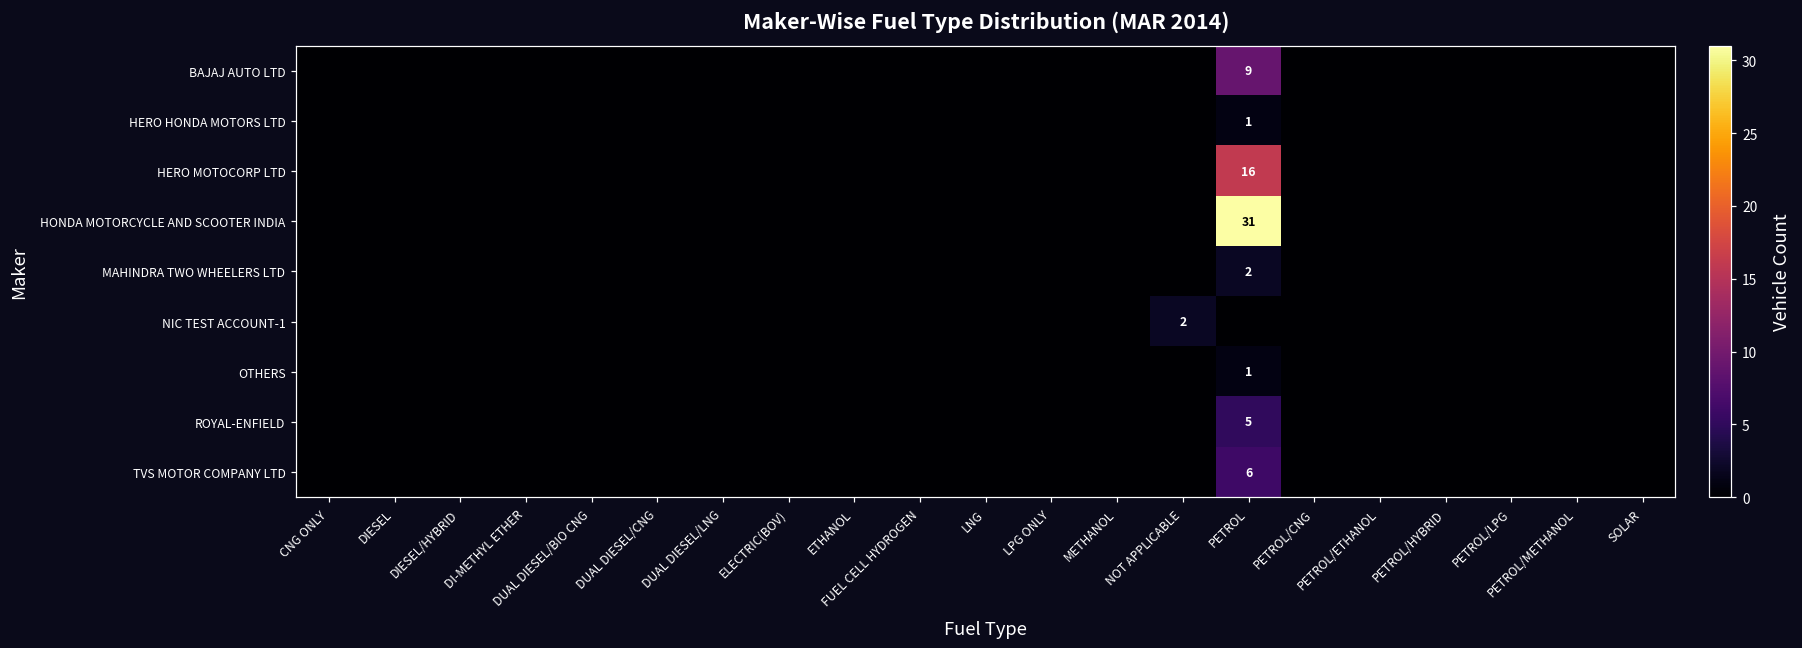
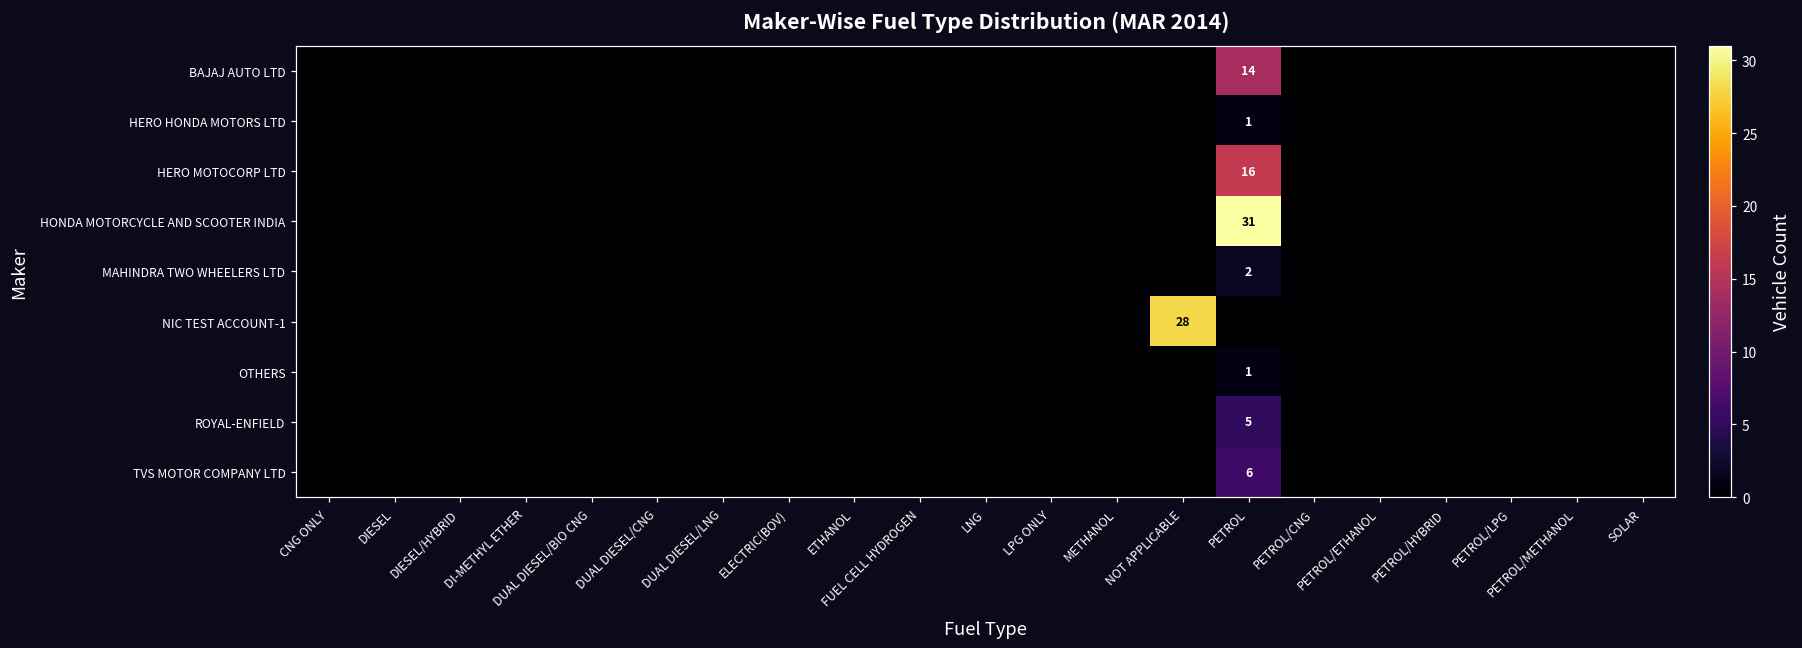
BAJAJ AUTO LTD, PETROL: 9 -> 14
NIC TEST ACCOUNT-1, NOT APPLICABLE: 2 -> 28
